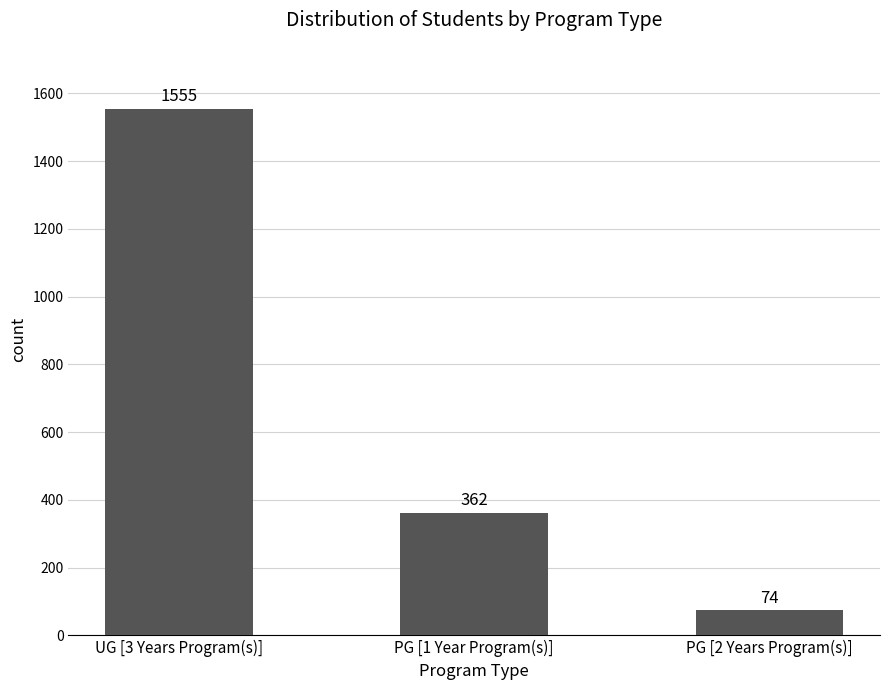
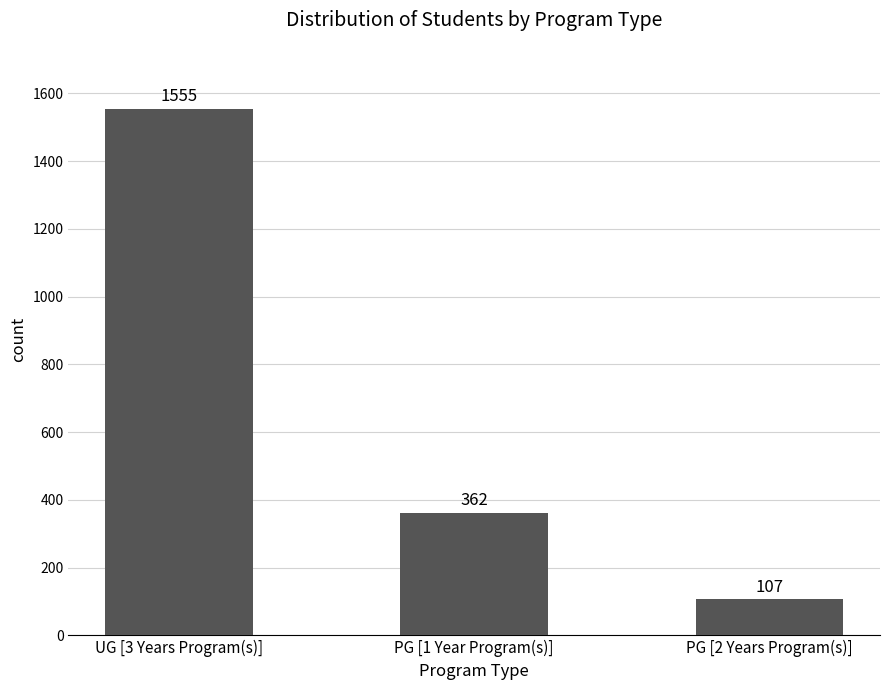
PG [2 Years Program(s)]: 74 -> 107
